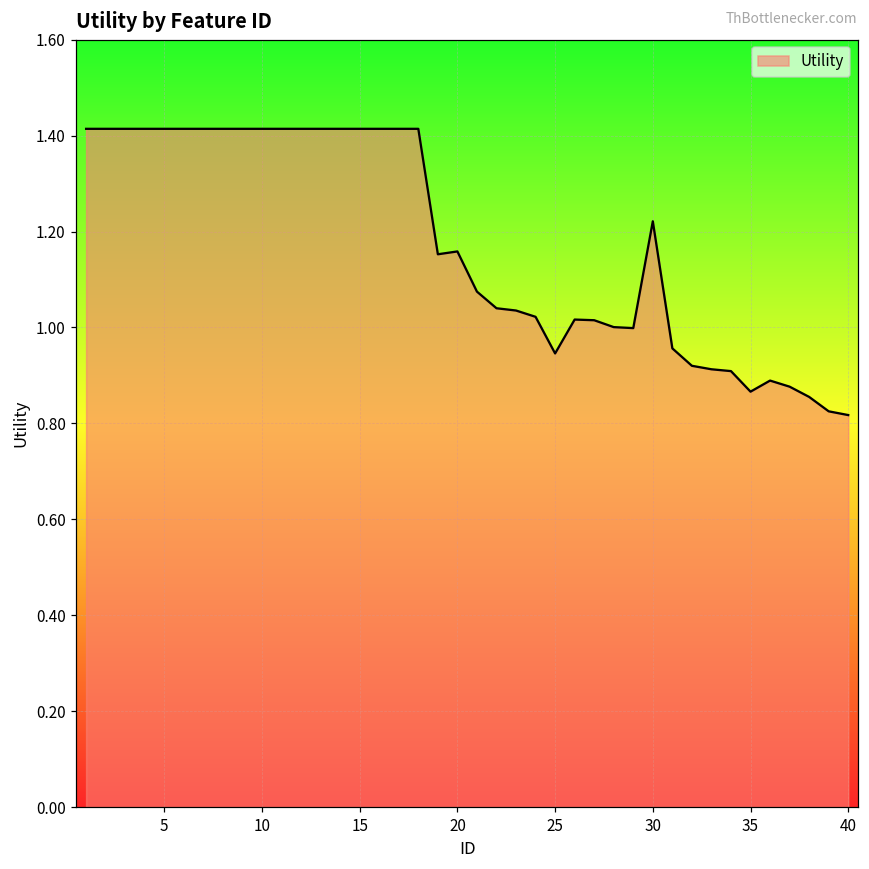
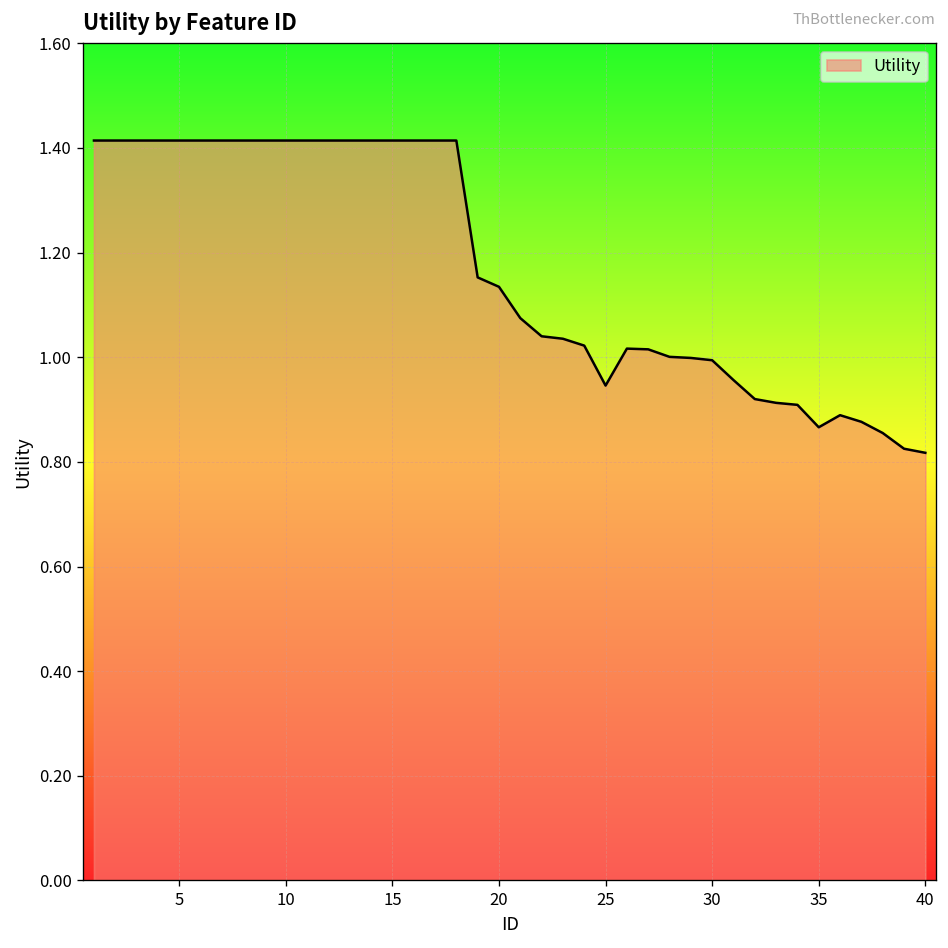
20: 1.16 -> 1.13
30: 1.22 -> 0.99
